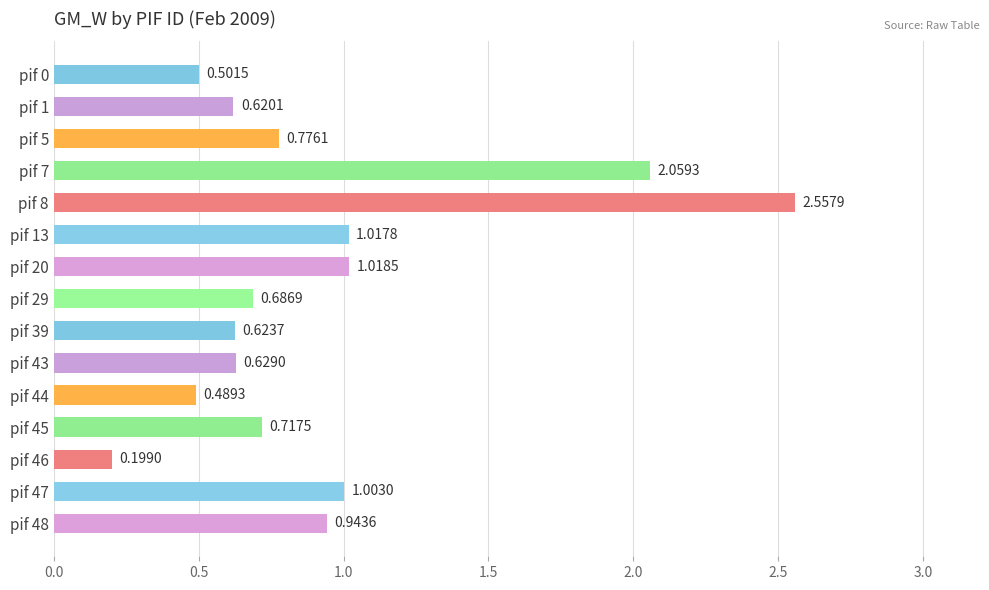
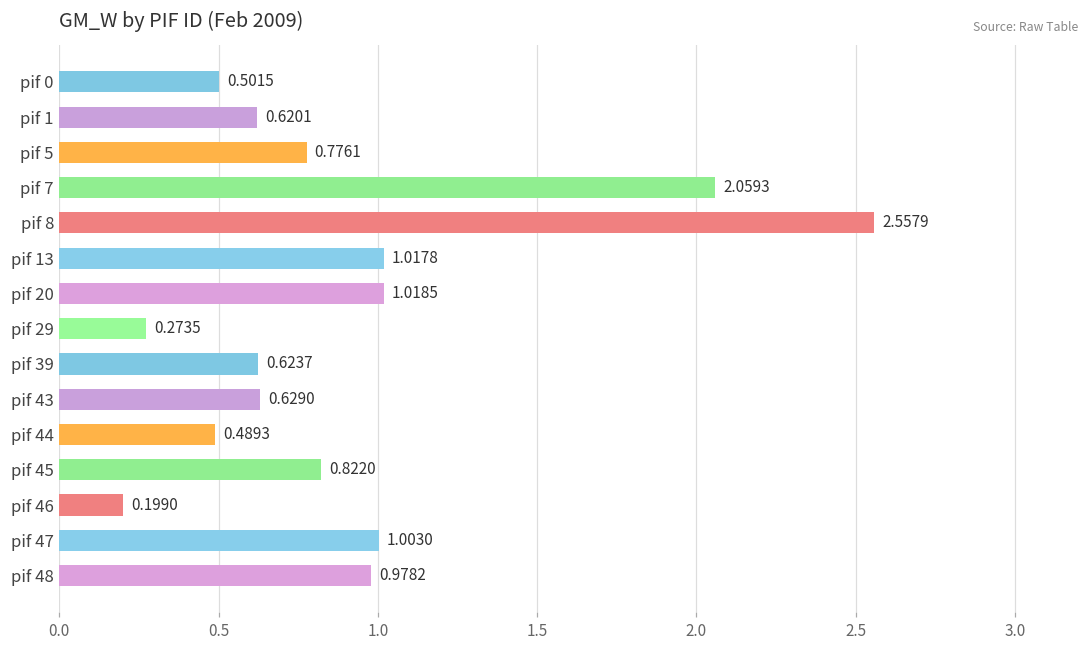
pif 29: 0.6869 -> 0.2735
pif 45: 0.7175 -> 0.8220
pif 48: 0.9436 -> 0.9782
